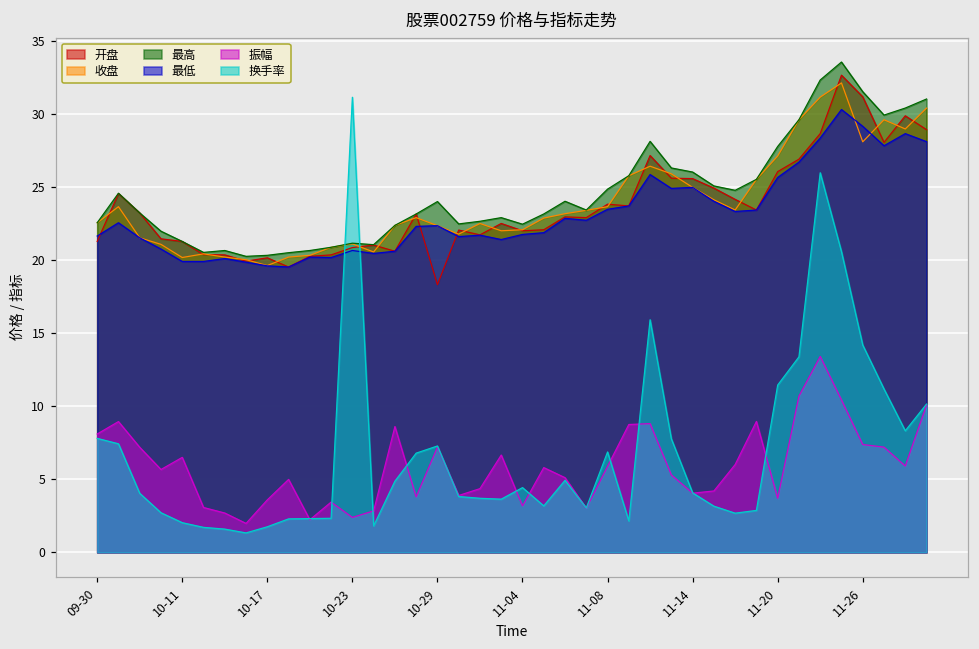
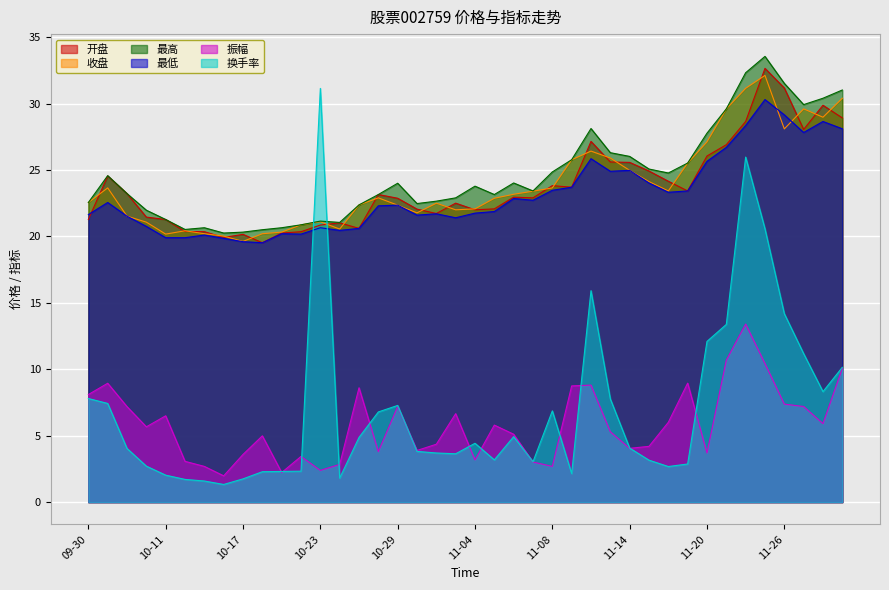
开盘, 10-29: 18.3 -> 22.9
最高, 11-04: 22.5 -> 23.8
振幅, 11-08: 5.9 -> 2.7
换手率, 11-20: 11.5 -> 12.1
